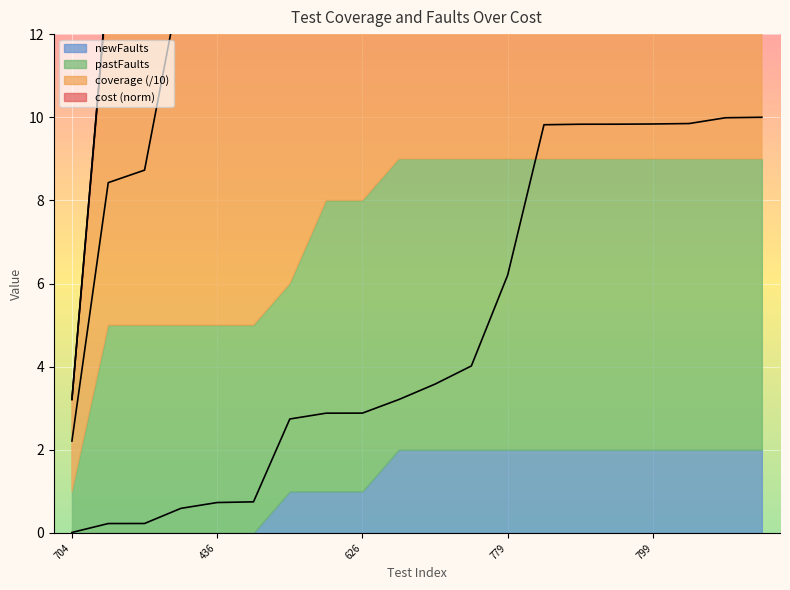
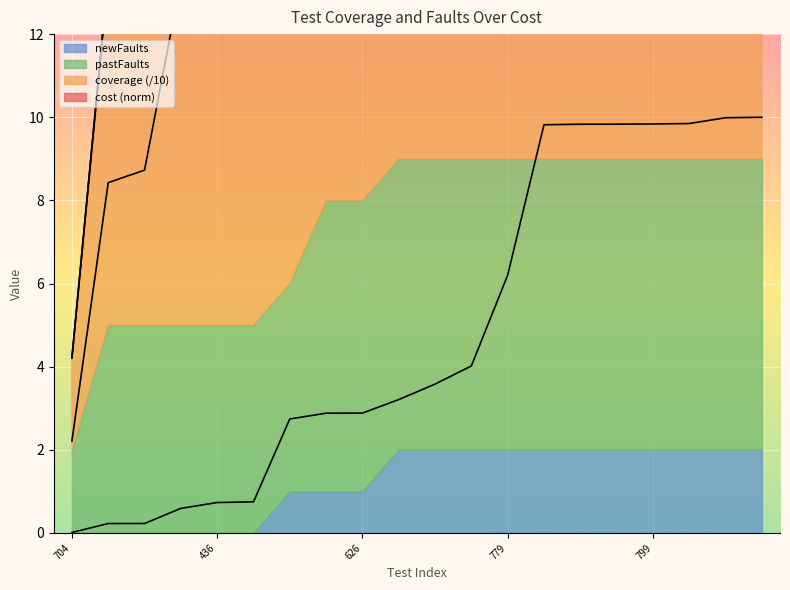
pastFaults, 704: 1 -> 2
